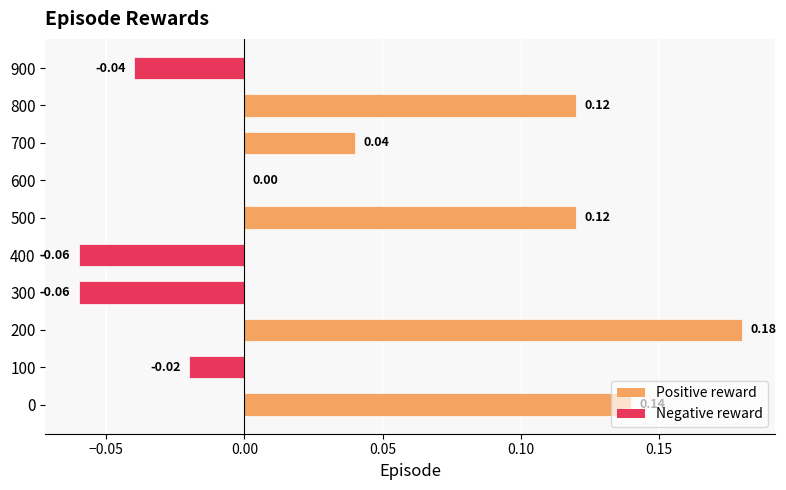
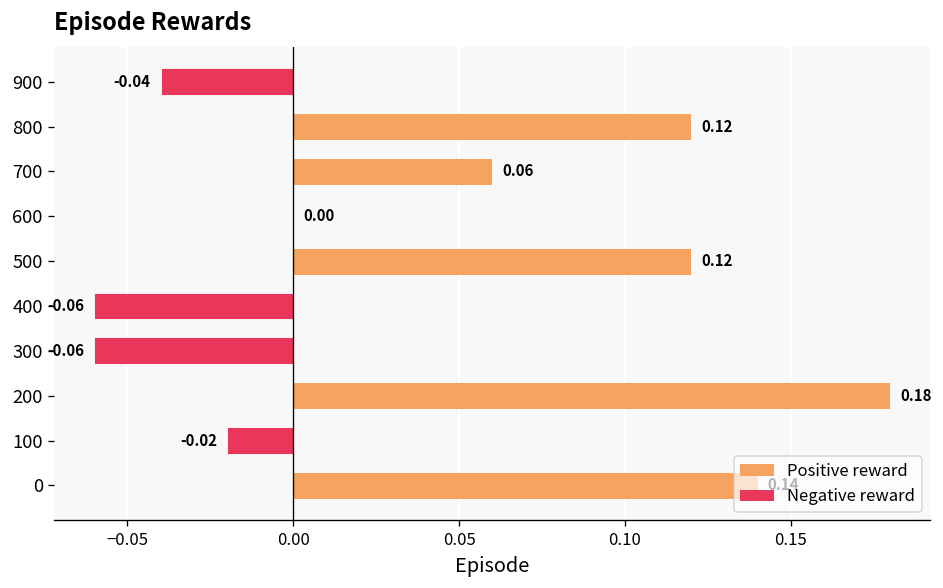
700: 0.04 -> 0.06
